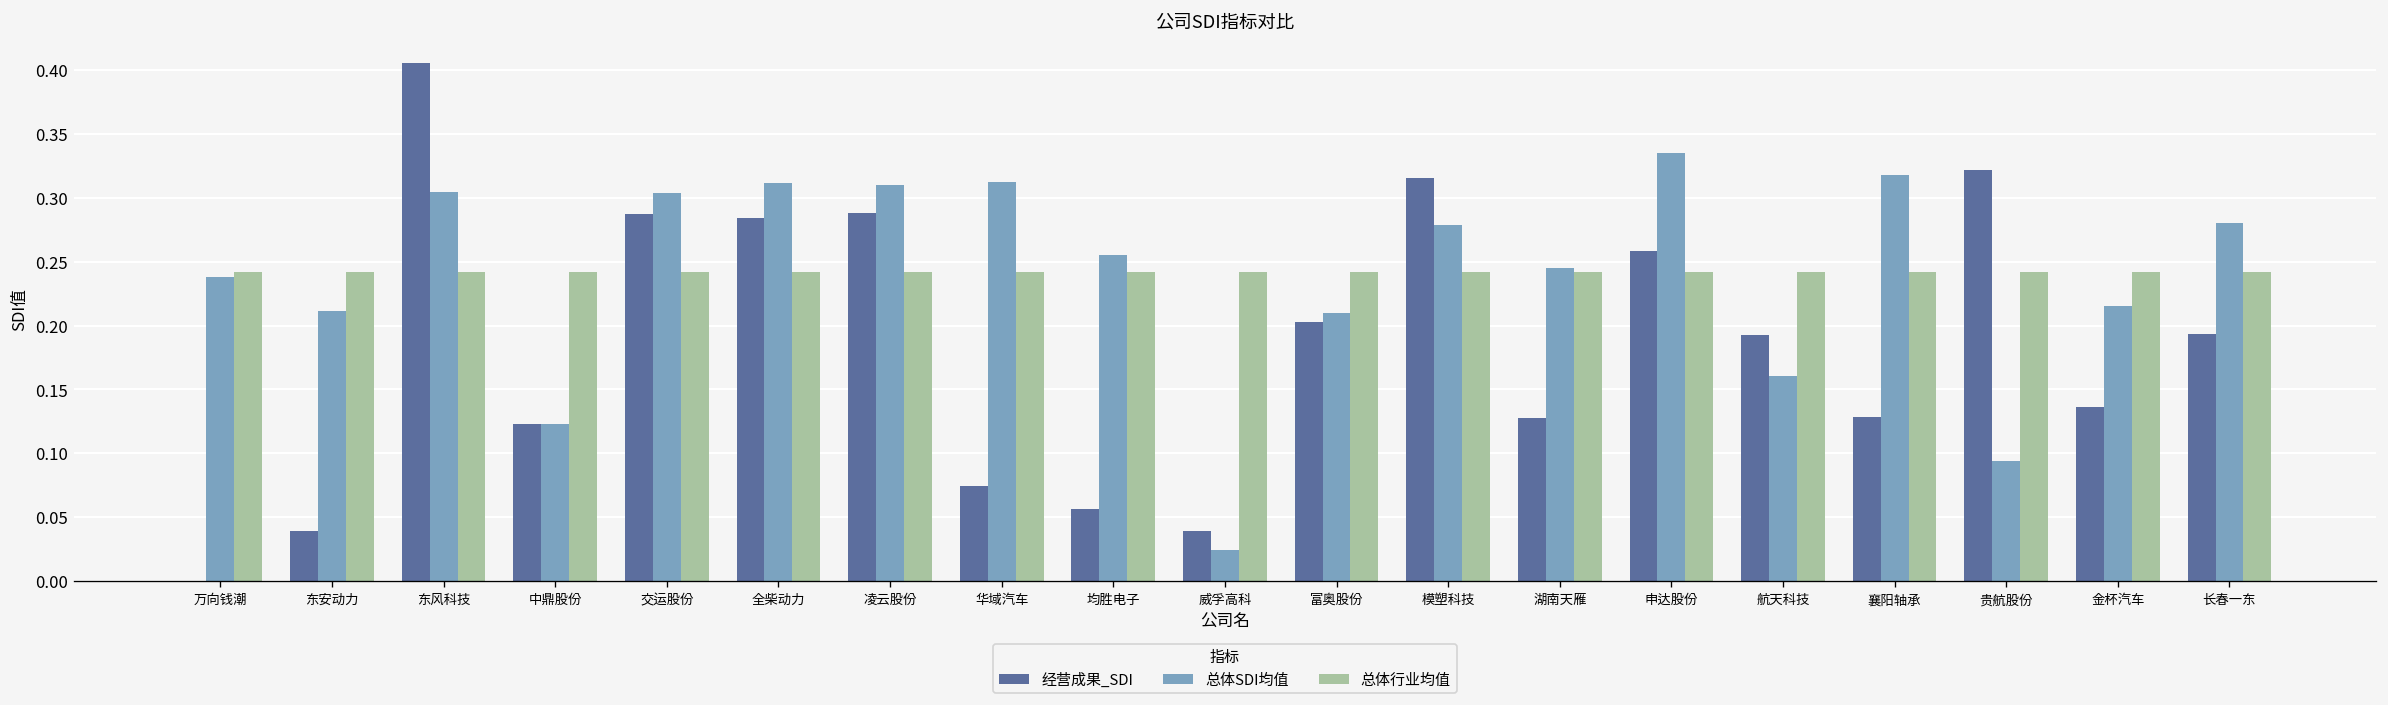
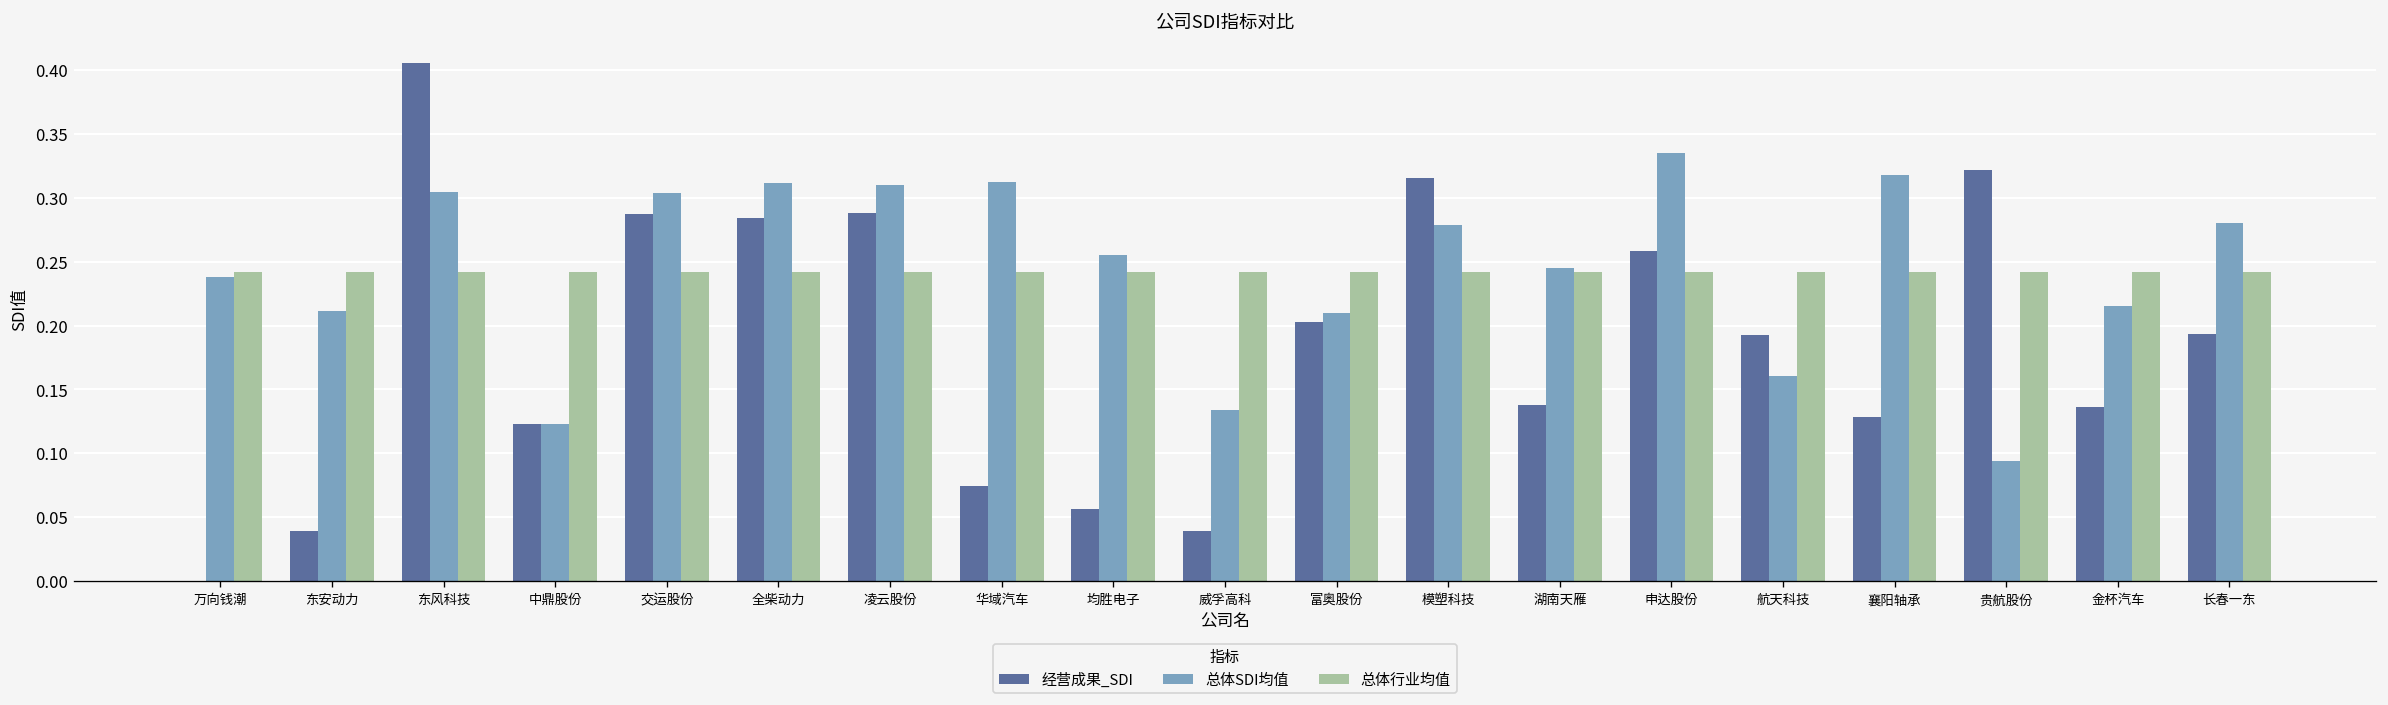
总体SDI均值, 威孚高科: 0.024 -> 0.134
经营成果_SDI, 湖南天雁: 0.127 -> 0.138
